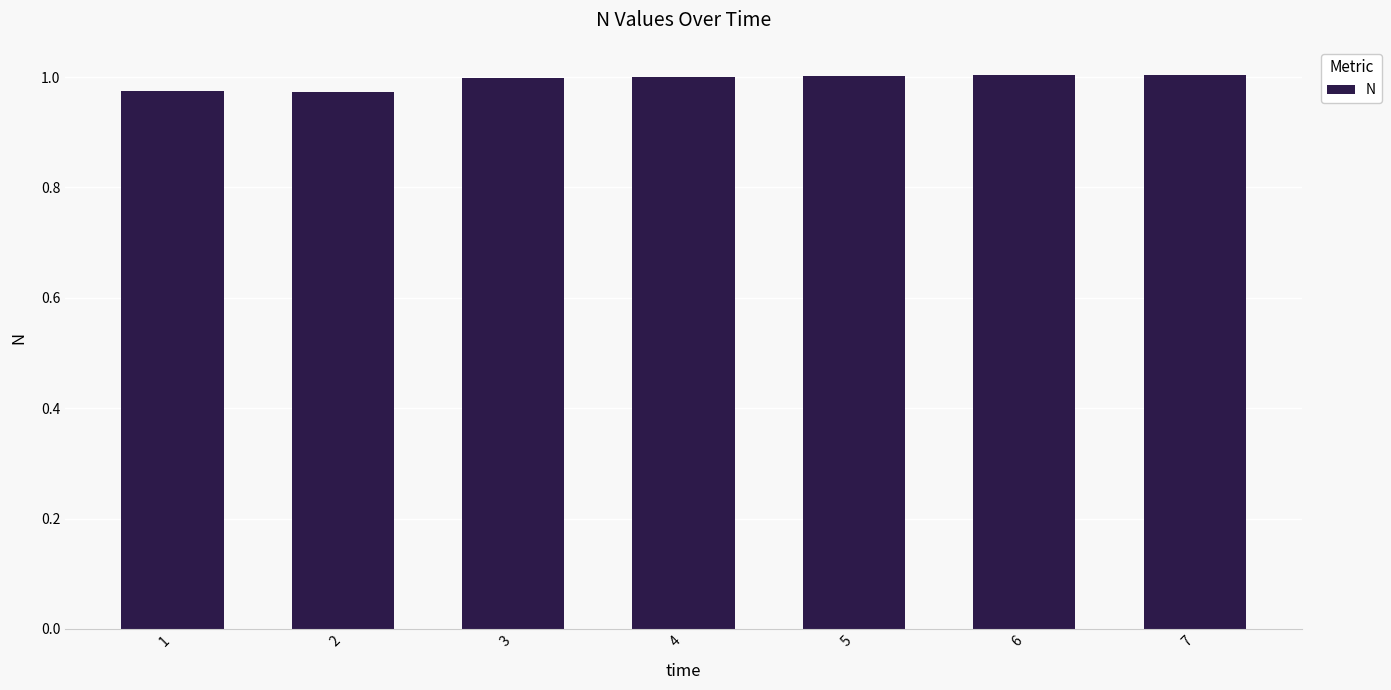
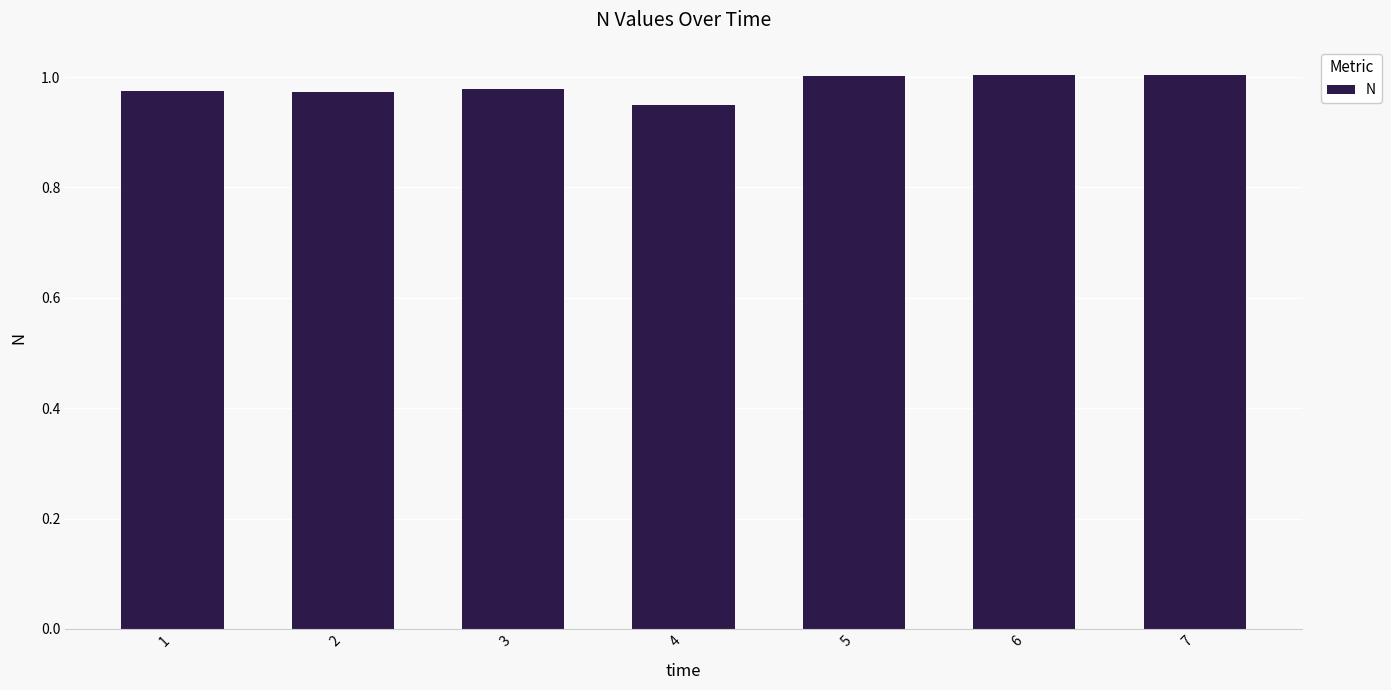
3: 1.00 -> 0.98
4: 1.00 -> 0.95
